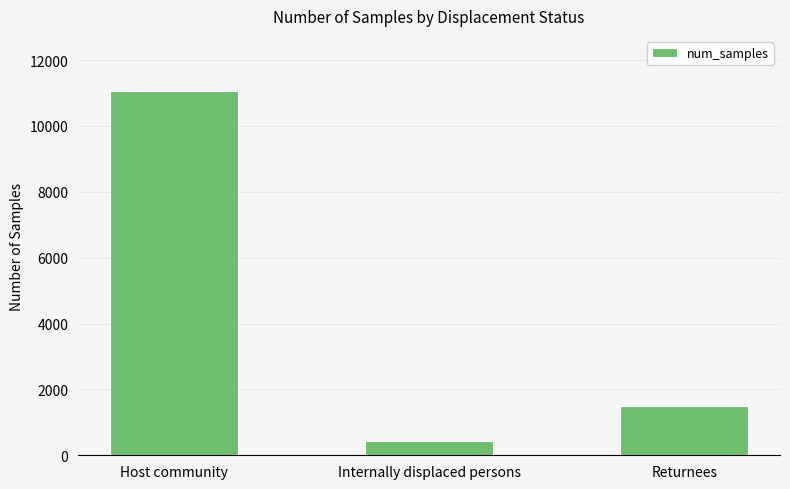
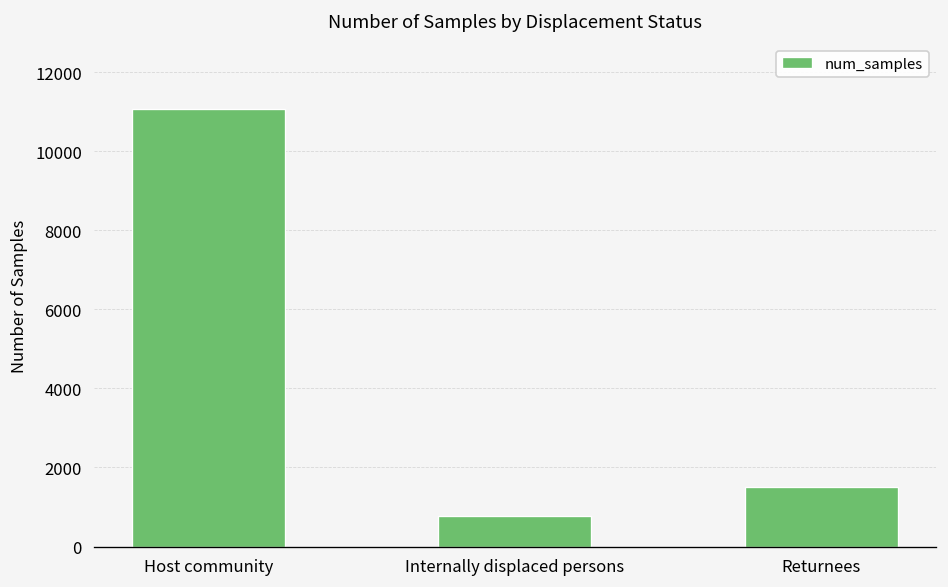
Internally displaced persons: 400 -> 800
